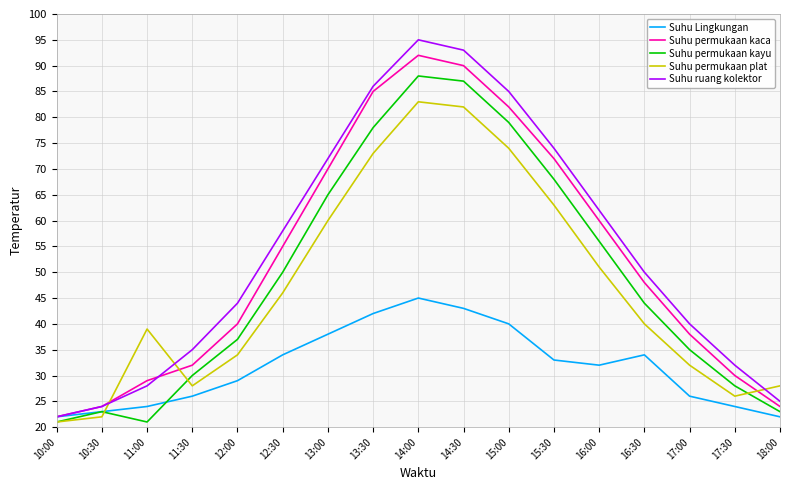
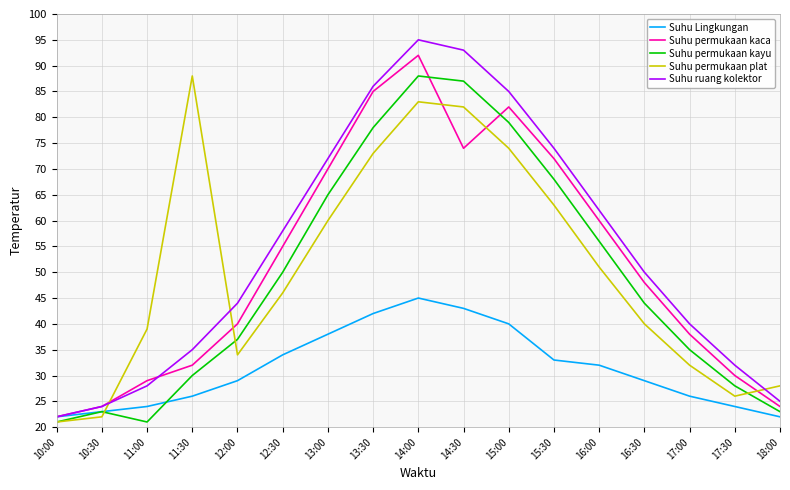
Suhu permukaan plat, 11:30: 28 -> 88
Suhu permukaan kaca, 14:30: 90 -> 74
Suhu Lingkungan, 16:30: 34 -> 29
